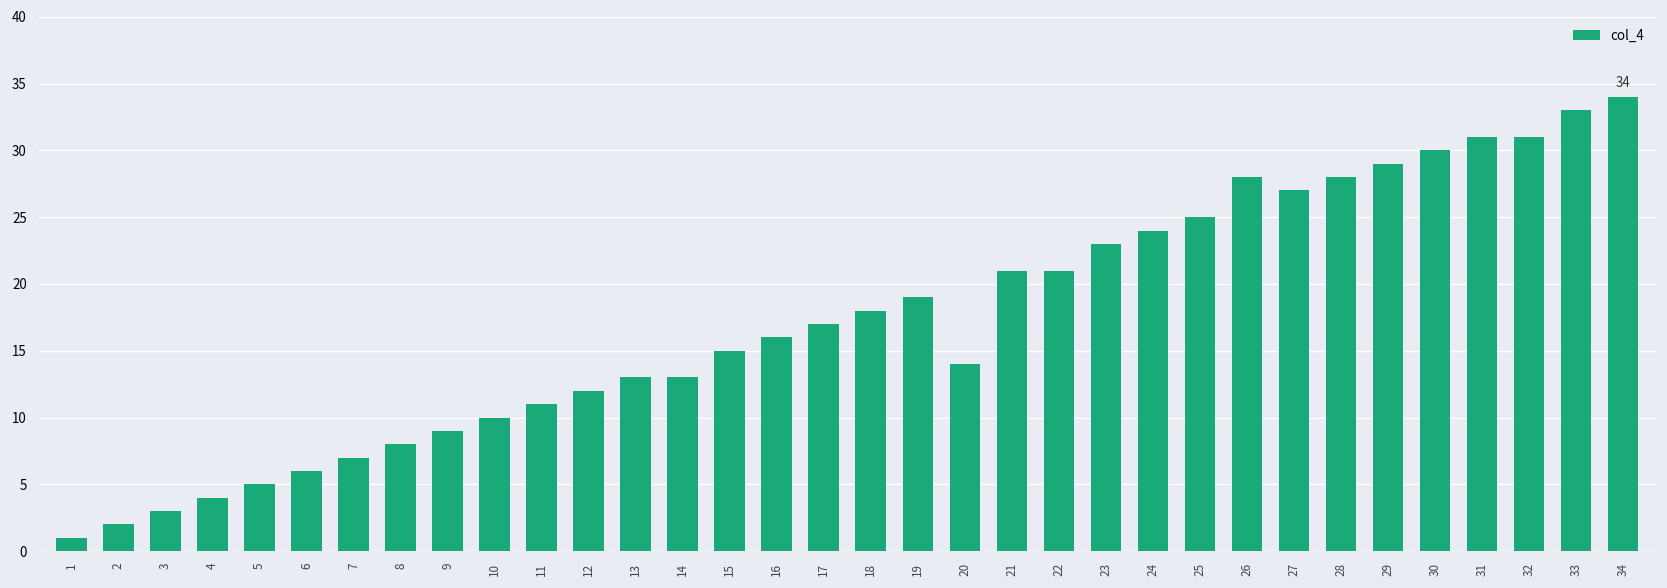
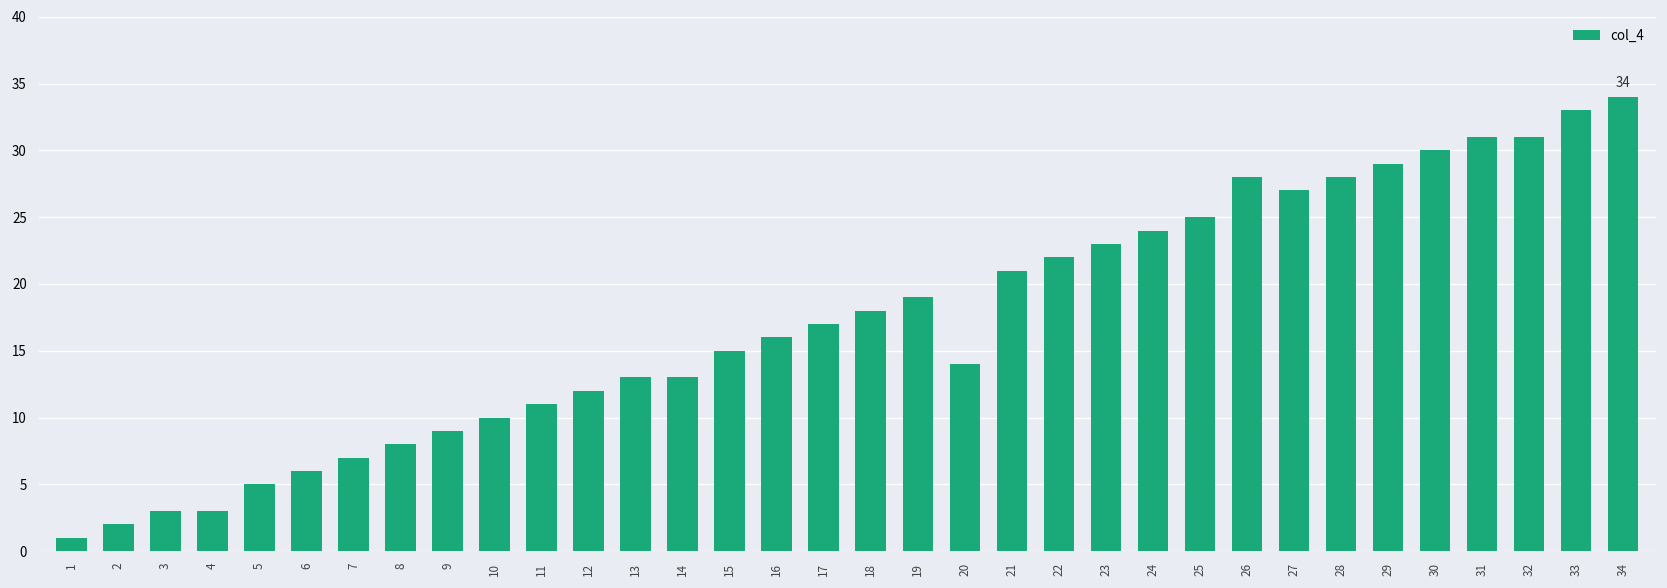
4: 4 -> 3
22: 21 -> 22
